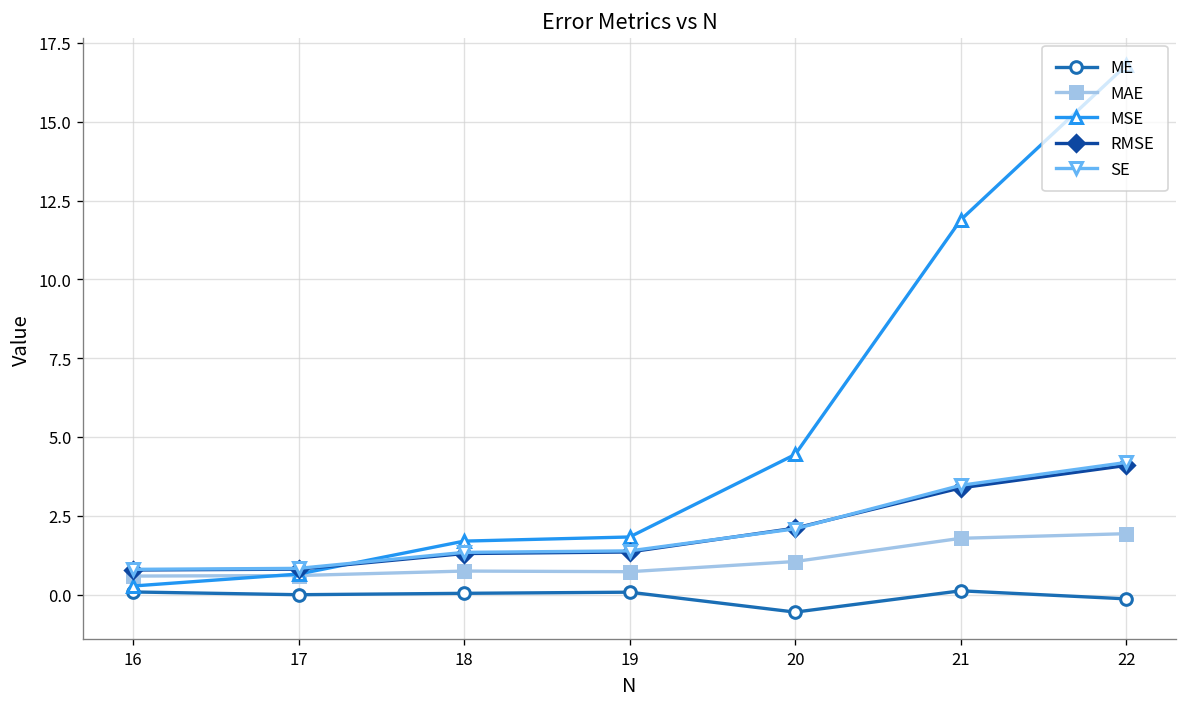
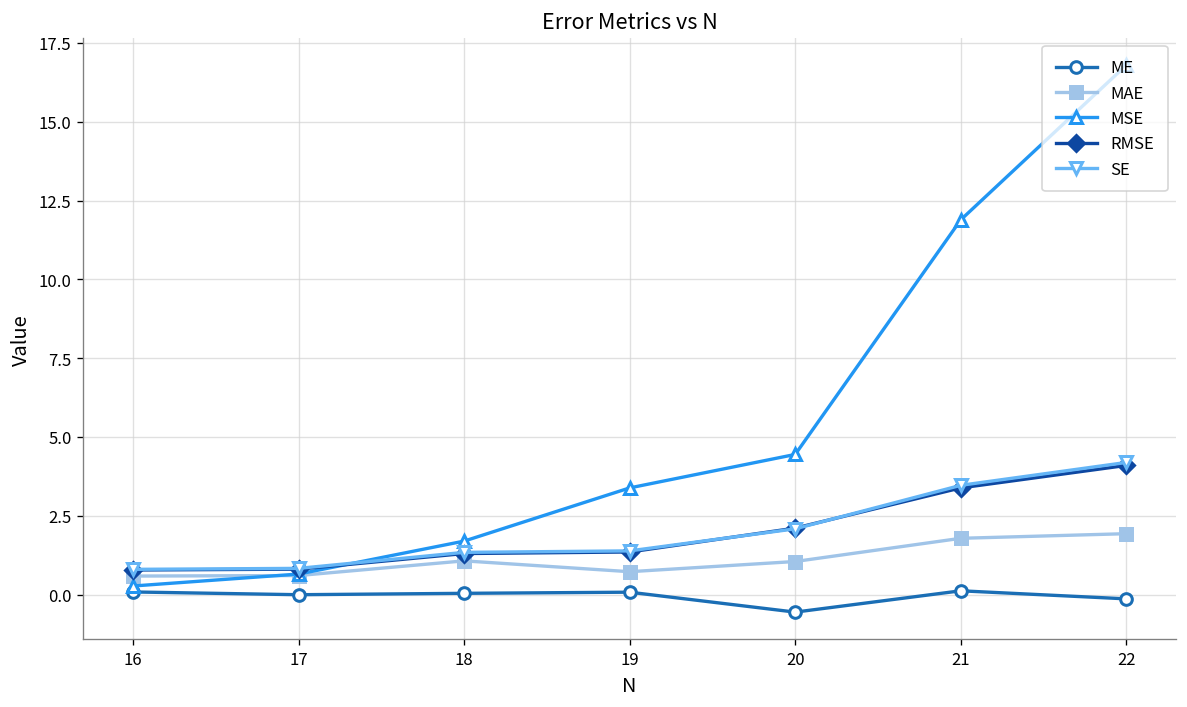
MAE, 18: 0.7 -> 1.1
MSE, 19: 1.8 -> 3.4
